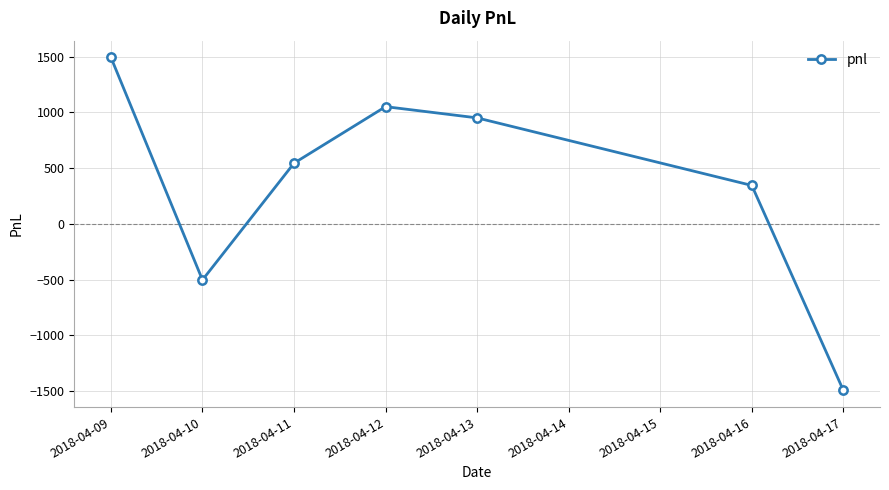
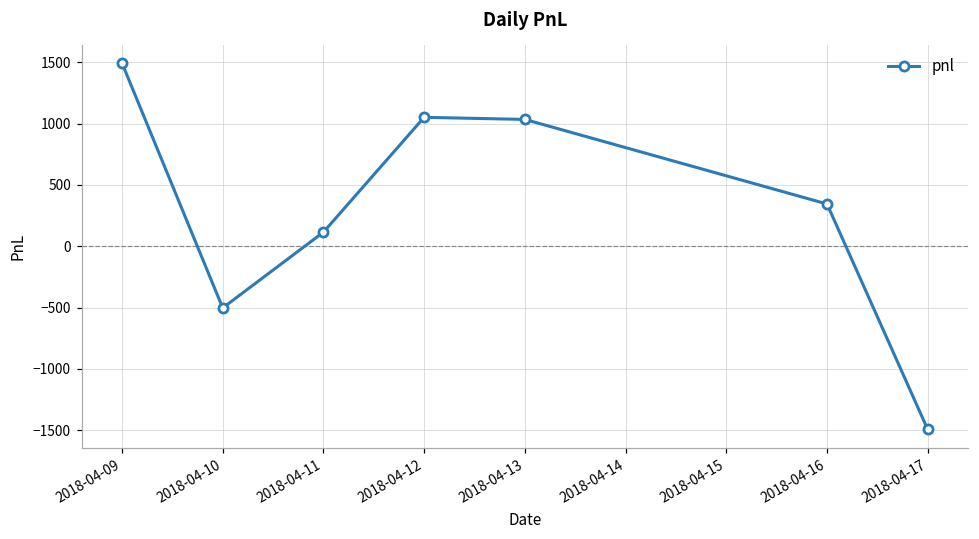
2018-04-11: 540 -> 120
2018-04-13: 950 -> 1040
